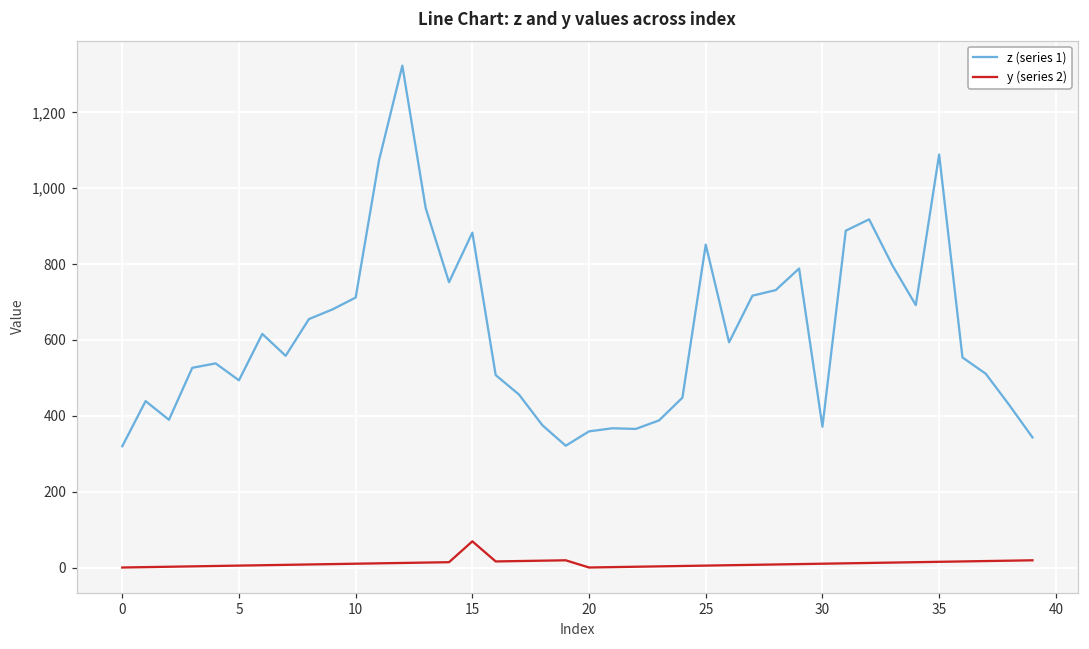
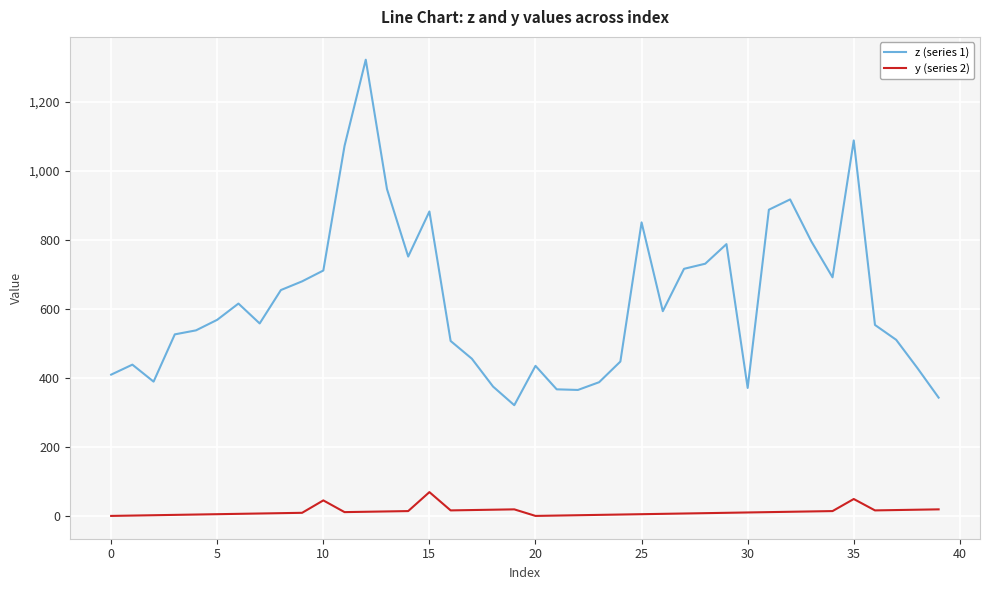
z (series 1), 0: 320 -> 410
z (series 1), 5: 490 -> 570
y (series 2), 10: 10 -> 50
z (series 1), 20: 360 -> 440
y (series 2), 35: 20 -> 50
